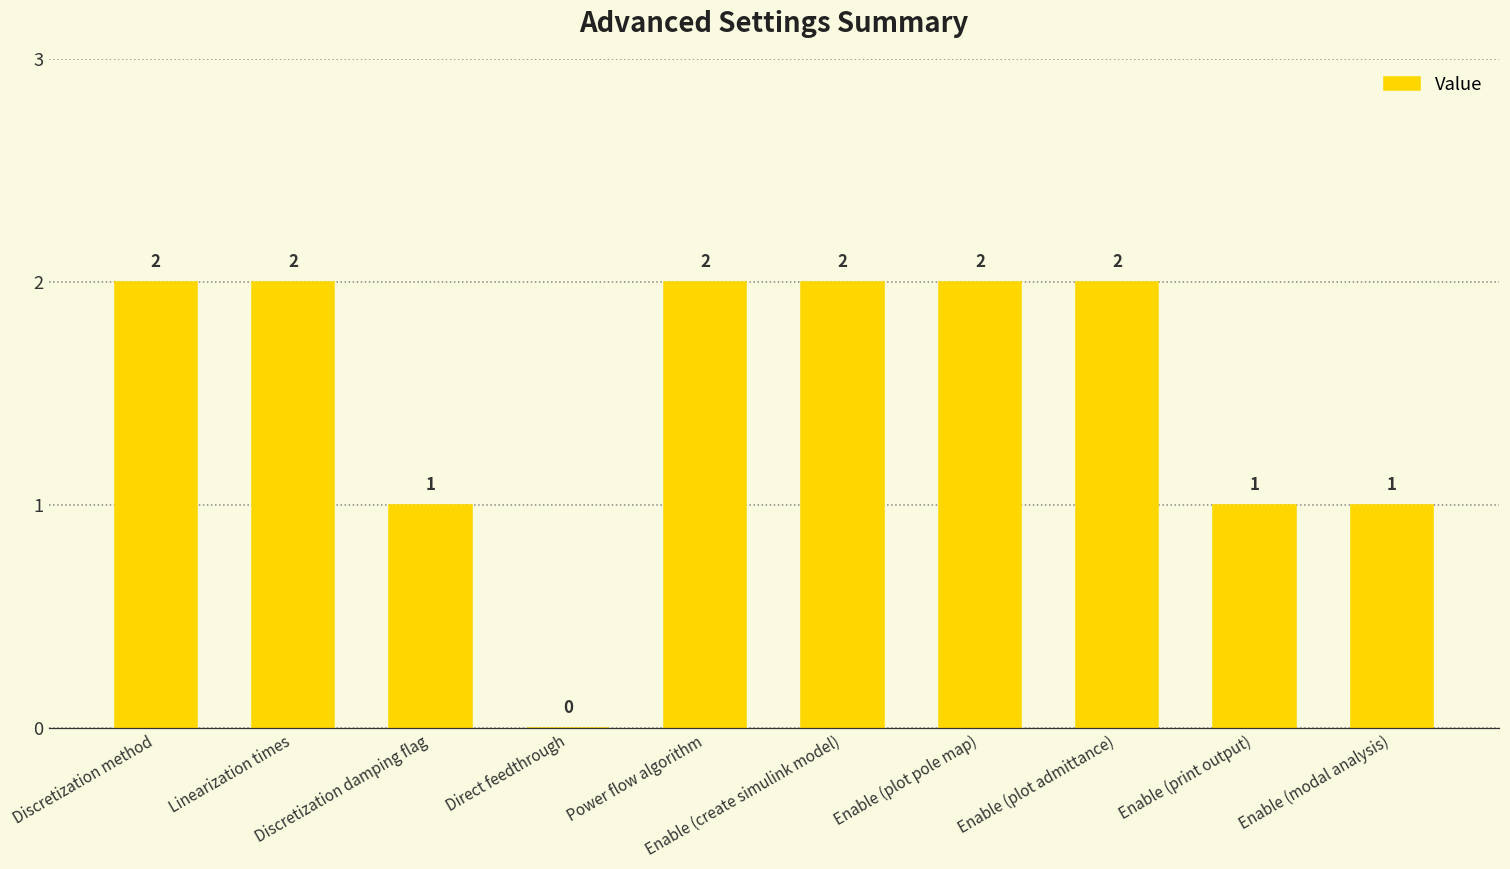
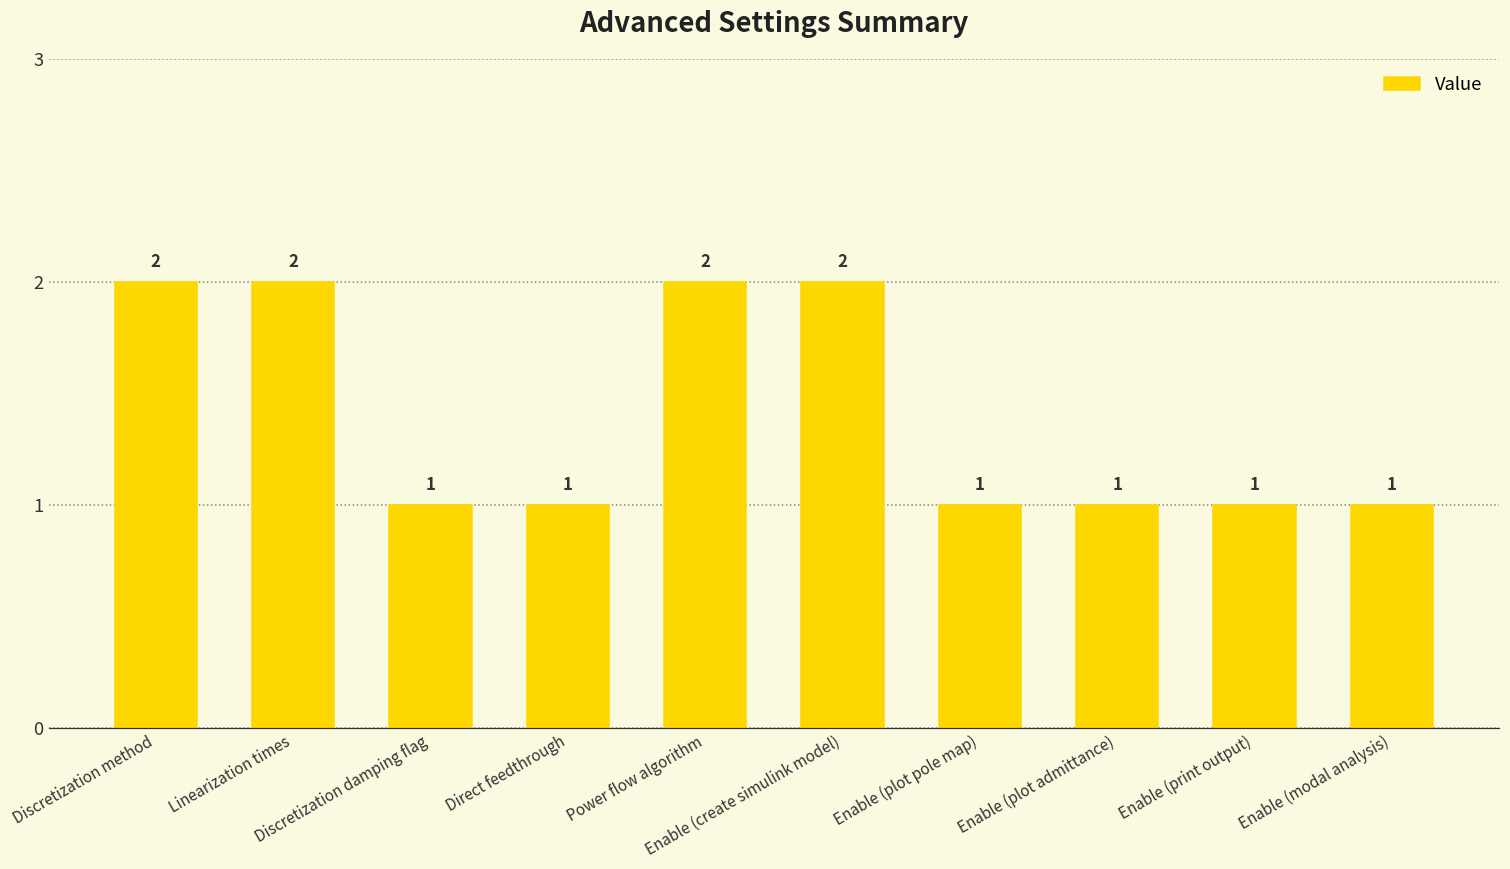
Direct feedthrough: 0 -> 1
Enable (plot pole map): 2 -> 1
Enable (plot admittance): 2 -> 1
